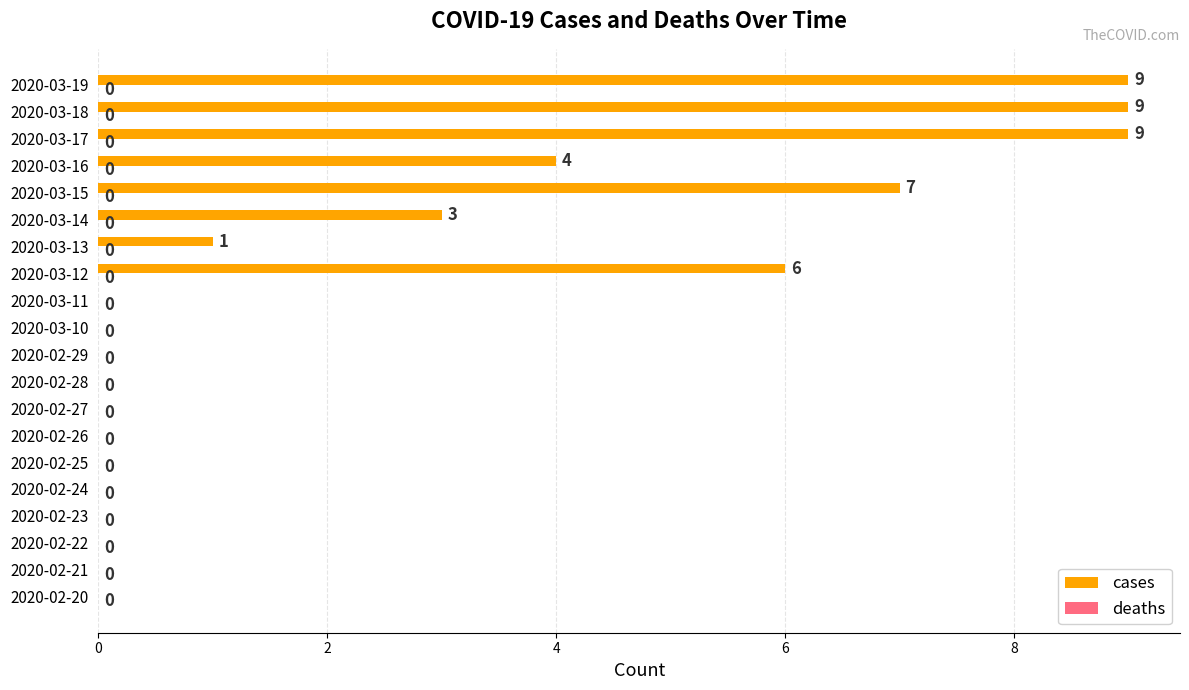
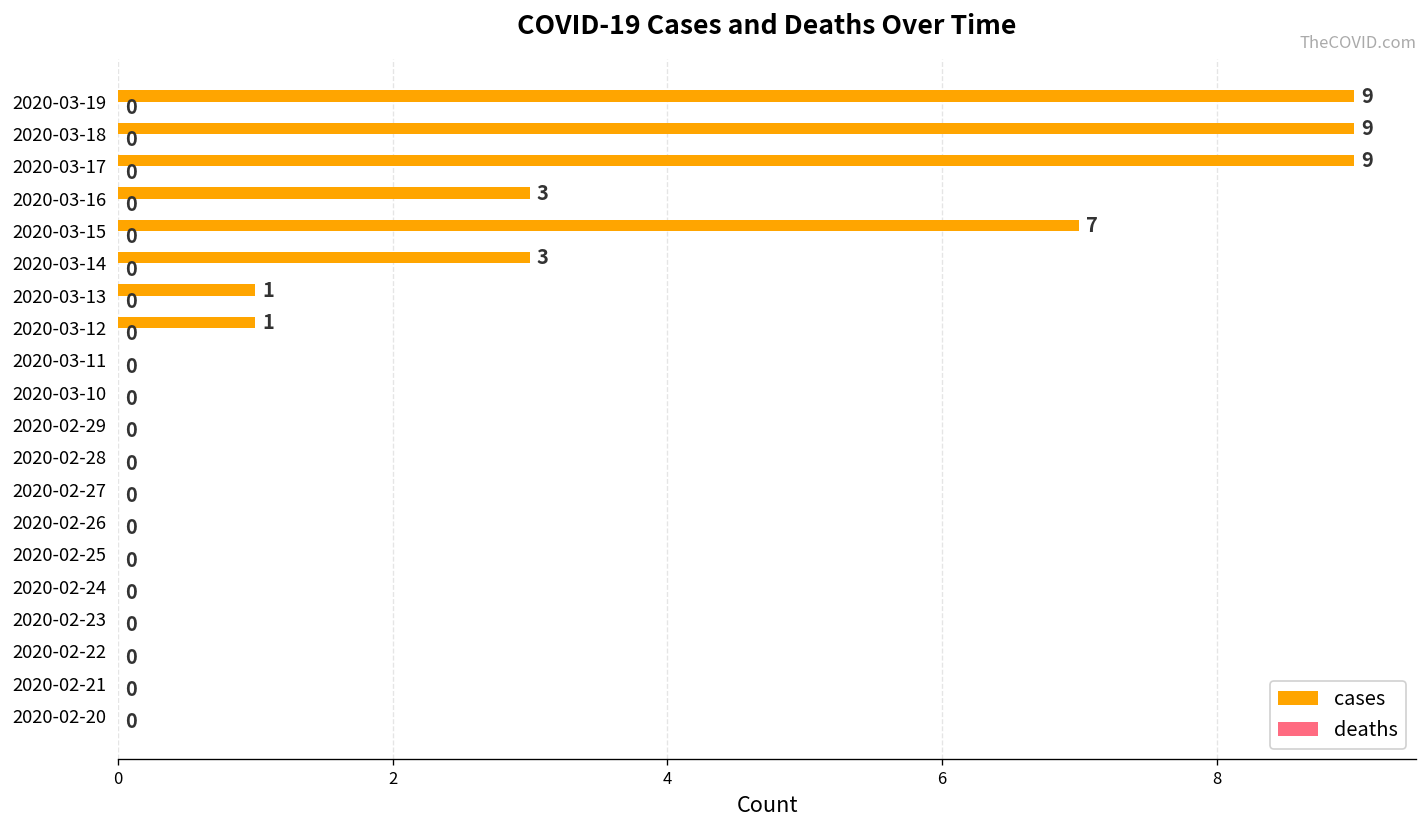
cases, 2020-03-16: 4 -> 3
cases, 2020-03-12: 6 -> 1
